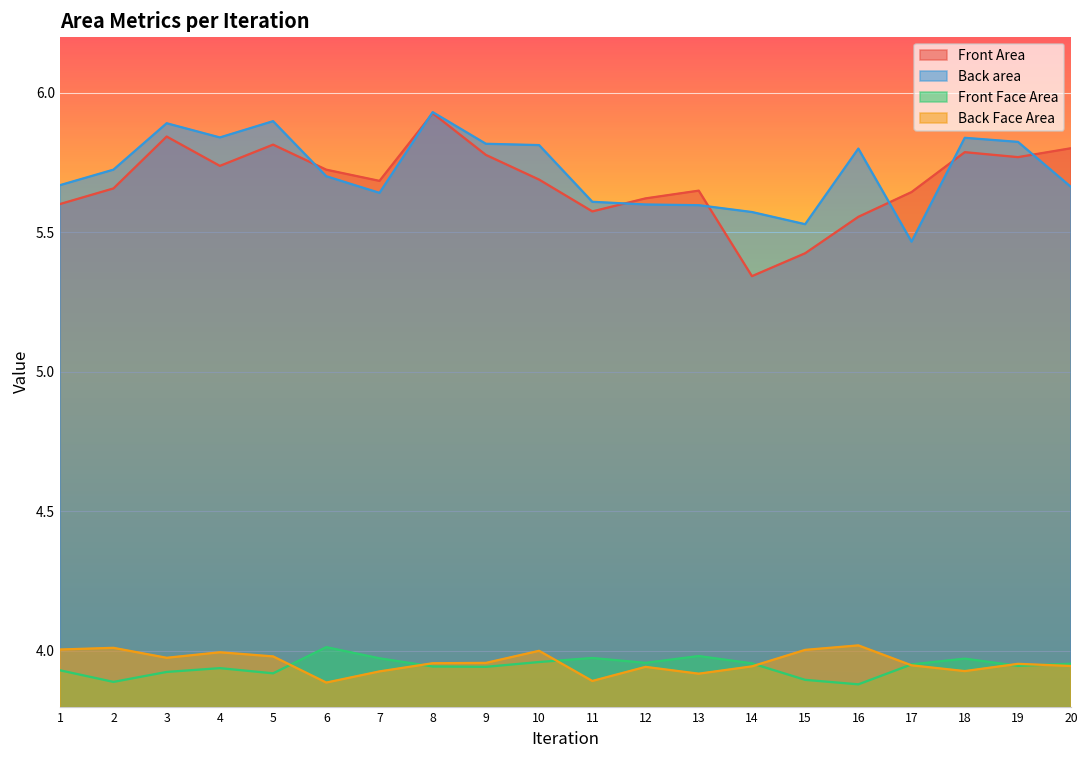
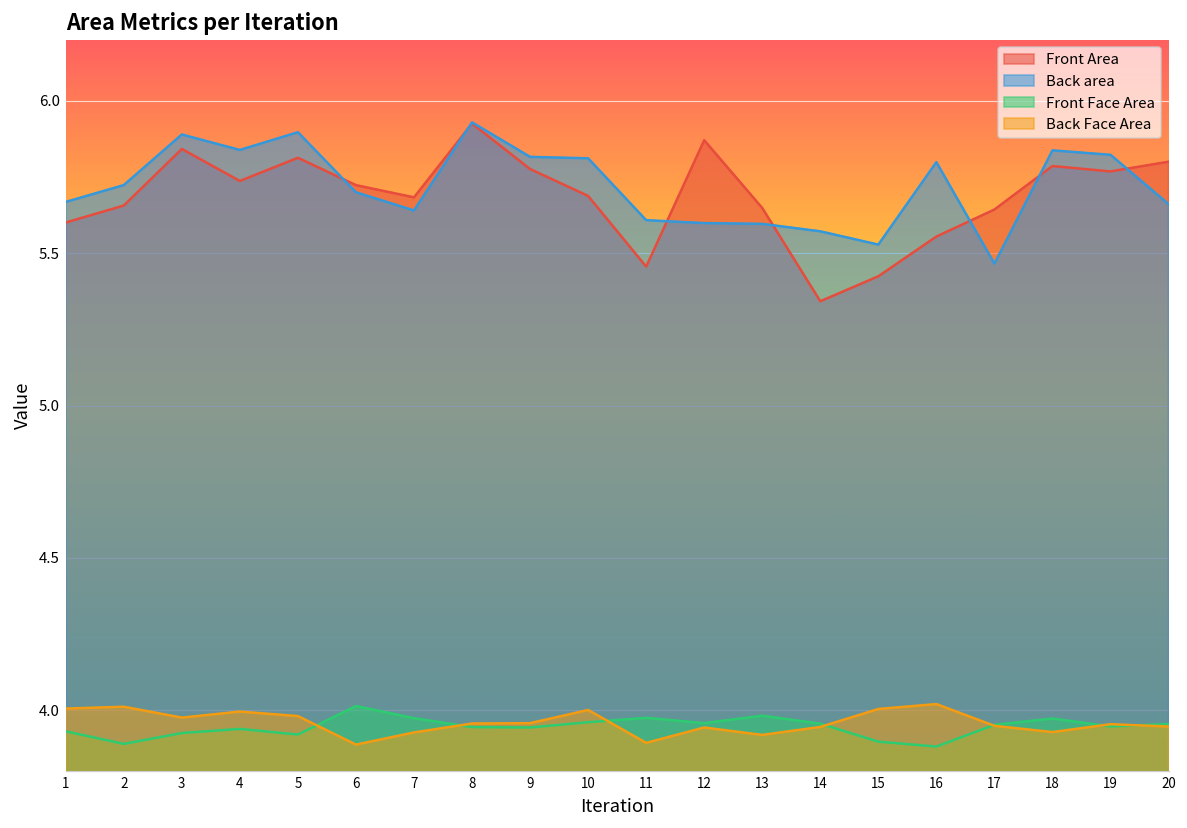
Front Area, 11: 5.57 -> 5.46
Front Area, 12: 5.62 -> 5.87
